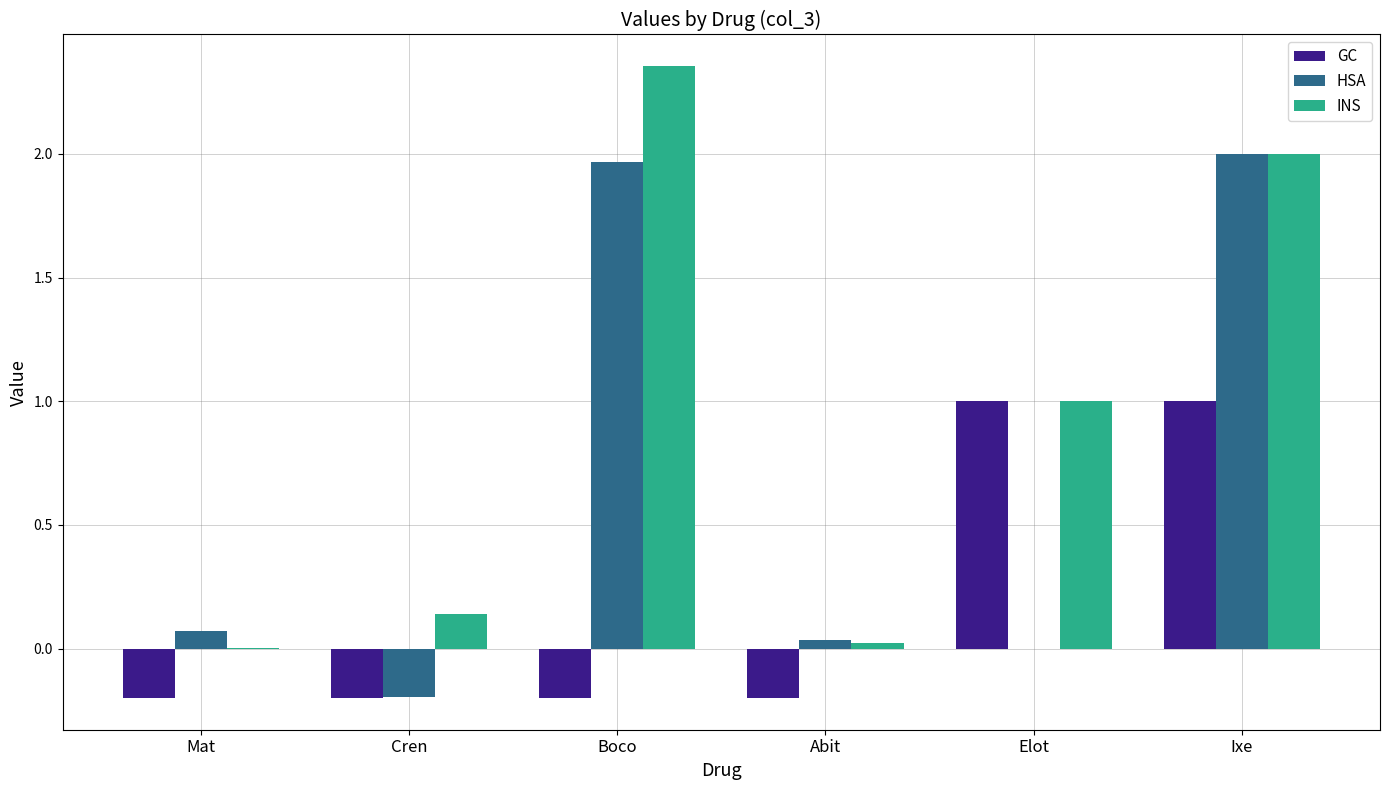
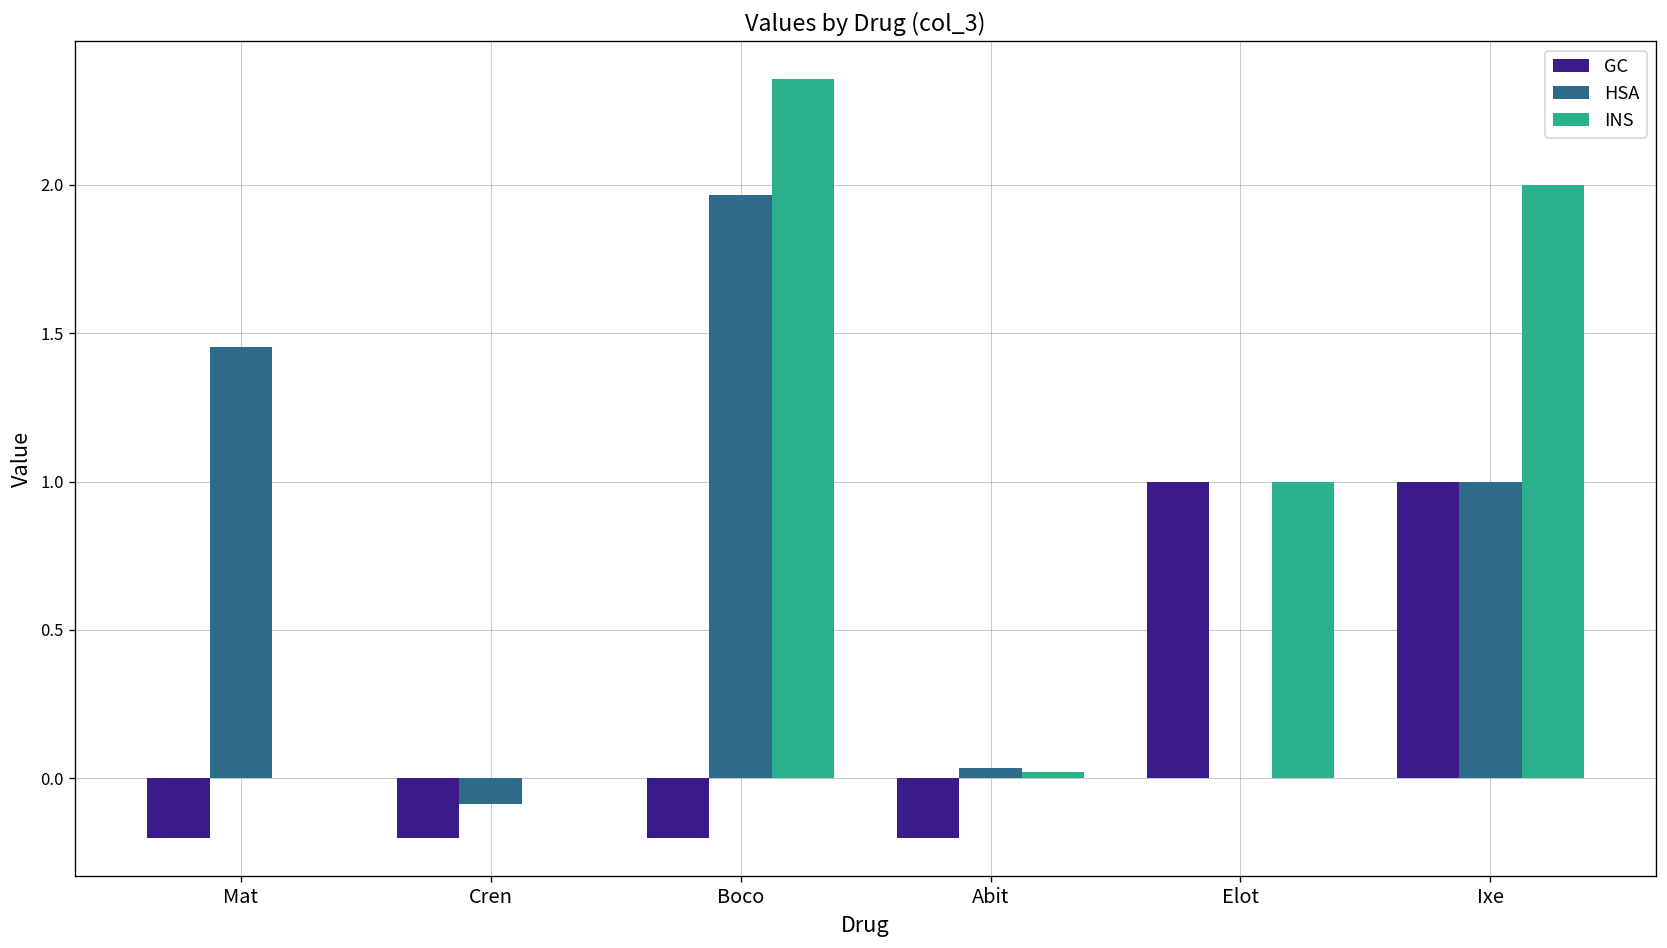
HSA, Mat: 0.07 -> 1.45
HSA, Cren: -0.19 -> -0.08
INS, Cren: 0.14 -> 0.00
HSA, Ixe: 2 -> 1
